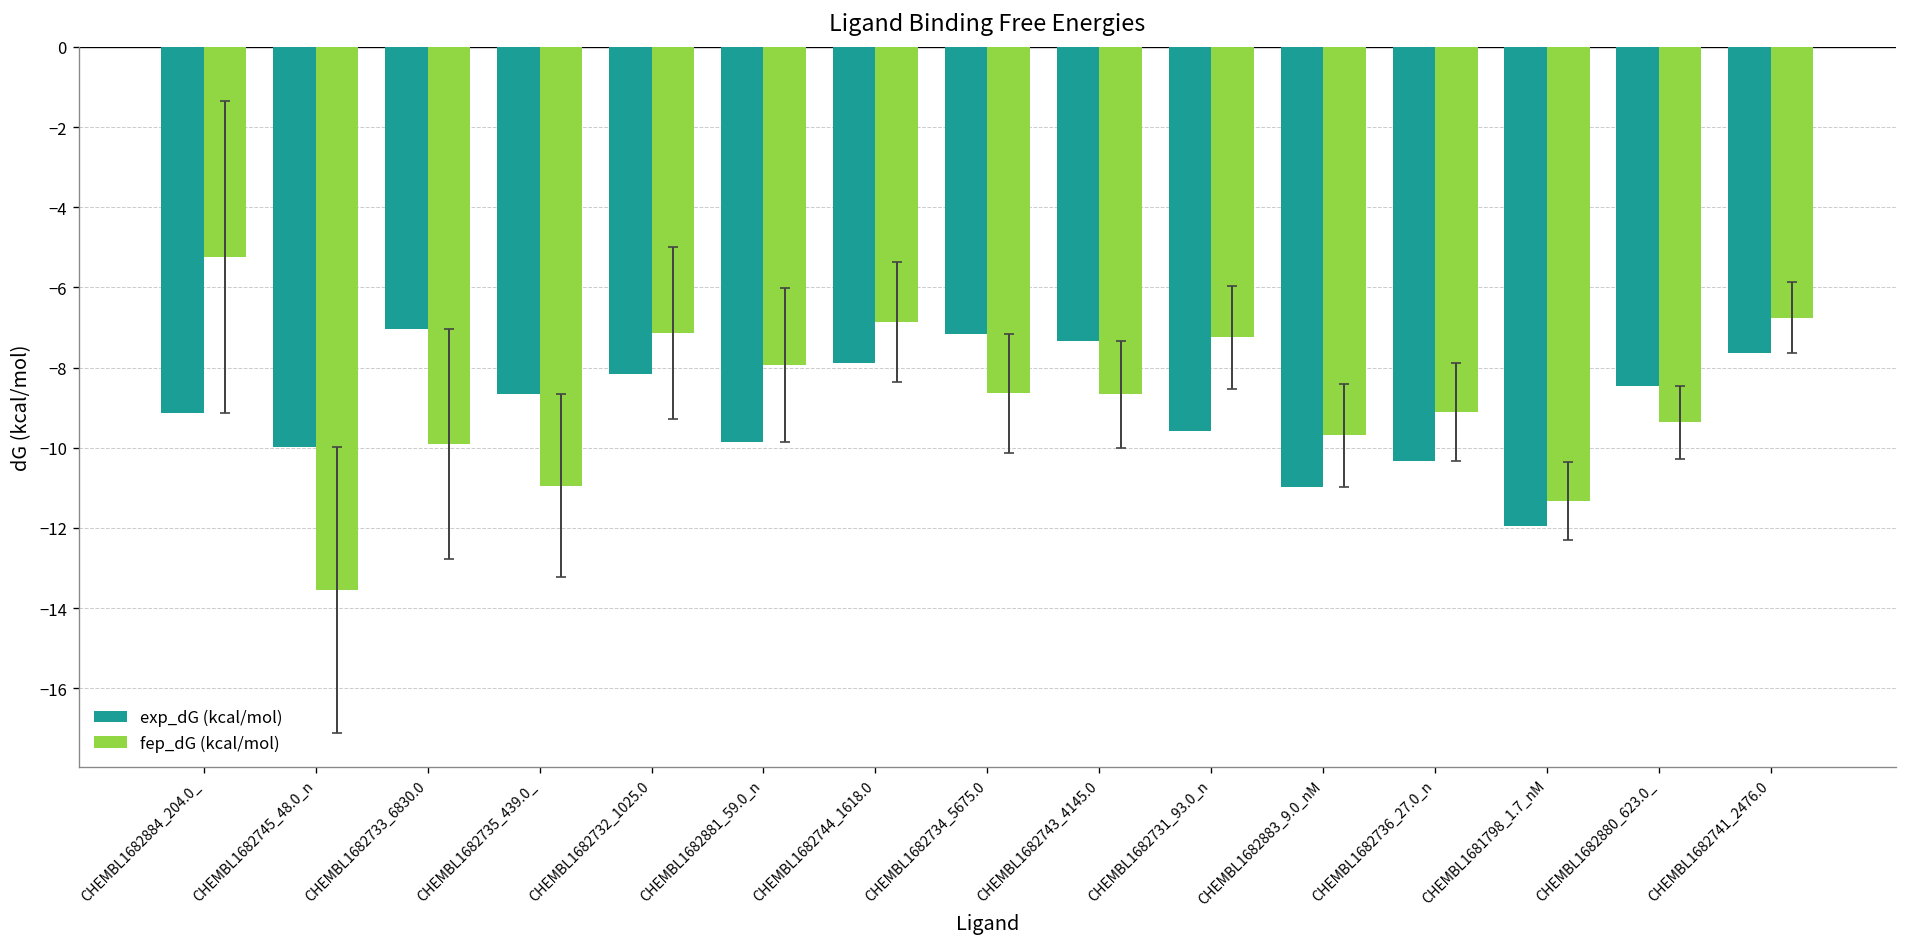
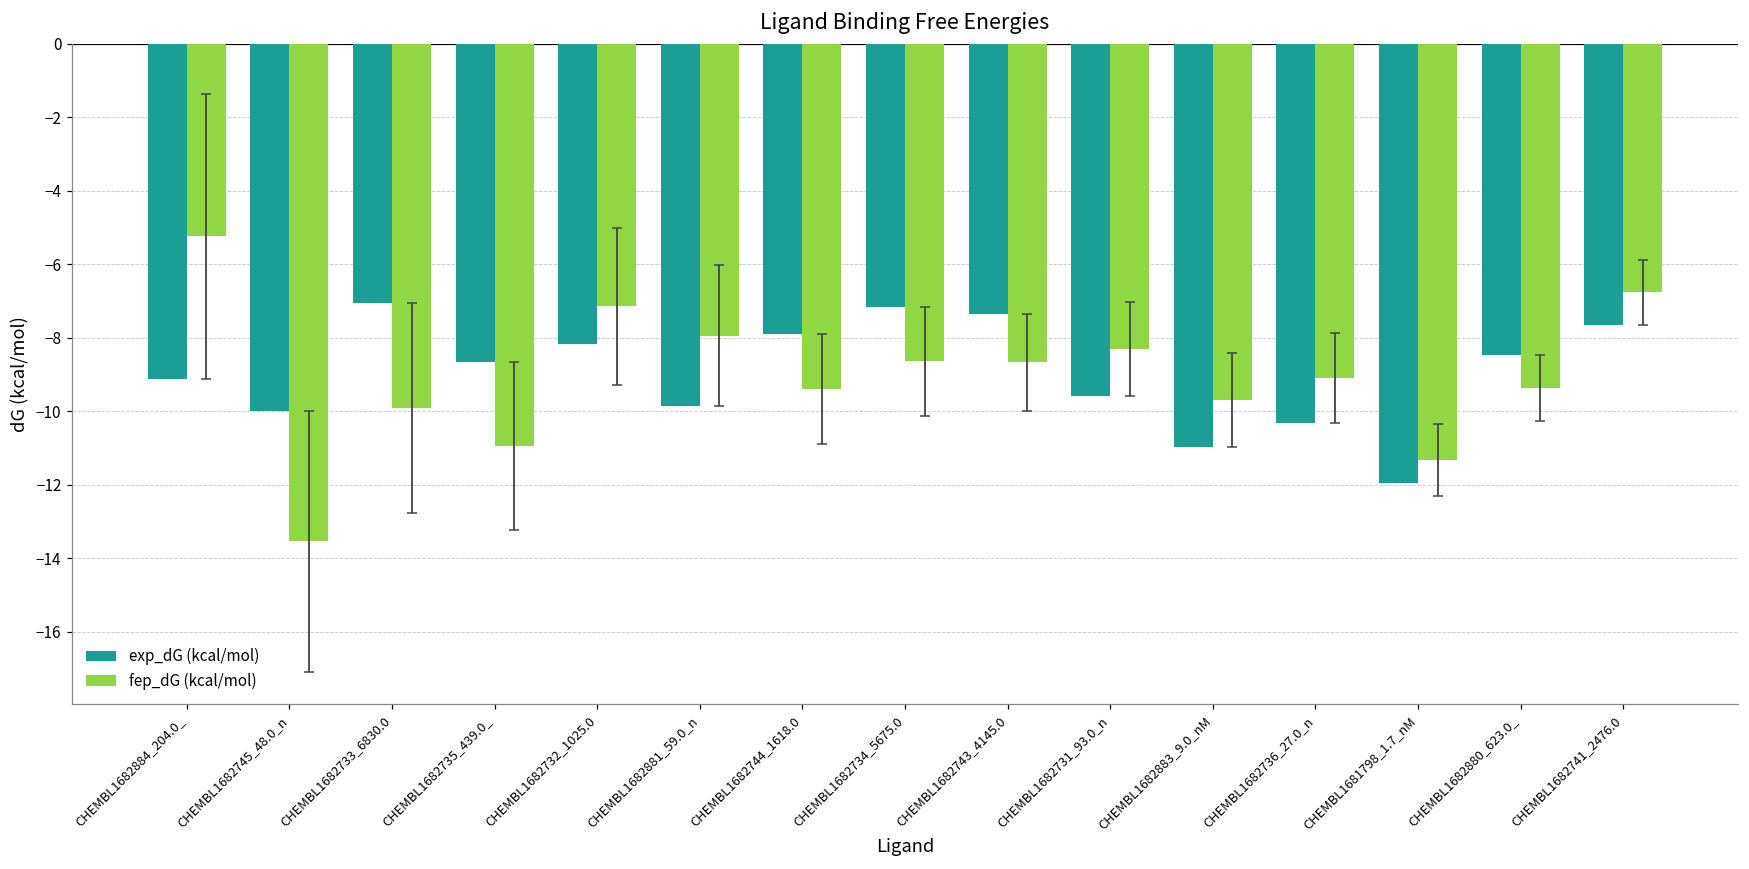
fep_dG (kcal/mol), CHEMBL1682744_1618.0: -6.9 -> -9.4
fep_dG (kcal/mol), CHEMBL1682731_93.0_n: -7.2 -> -8.3
